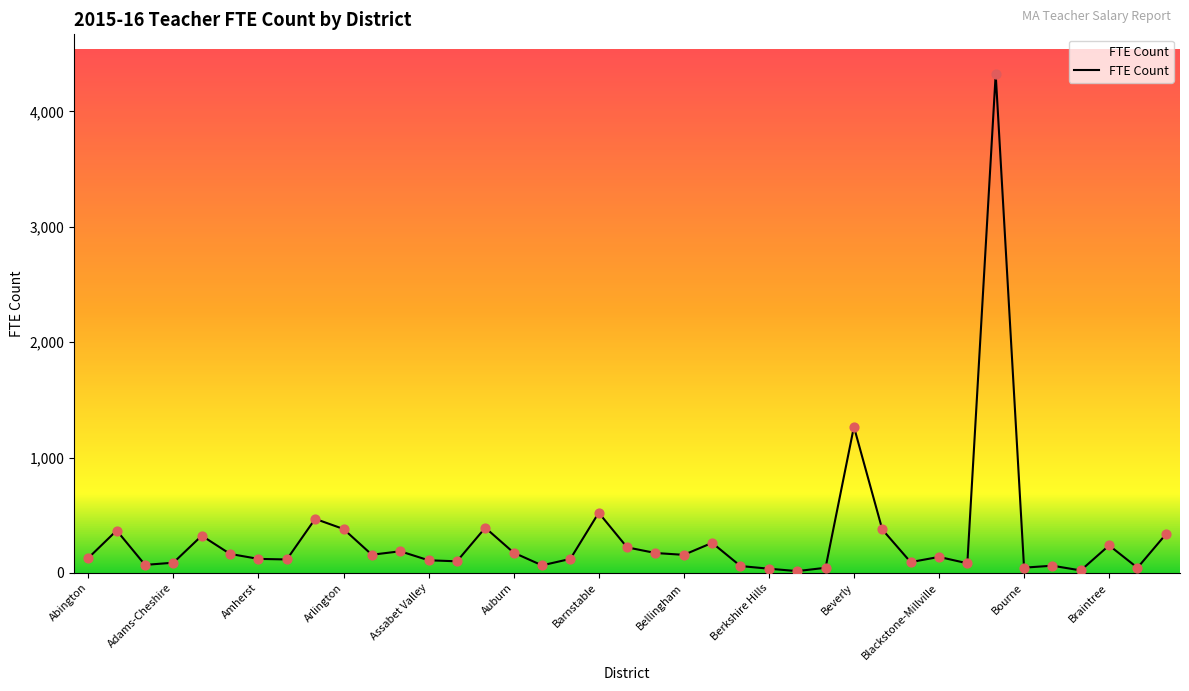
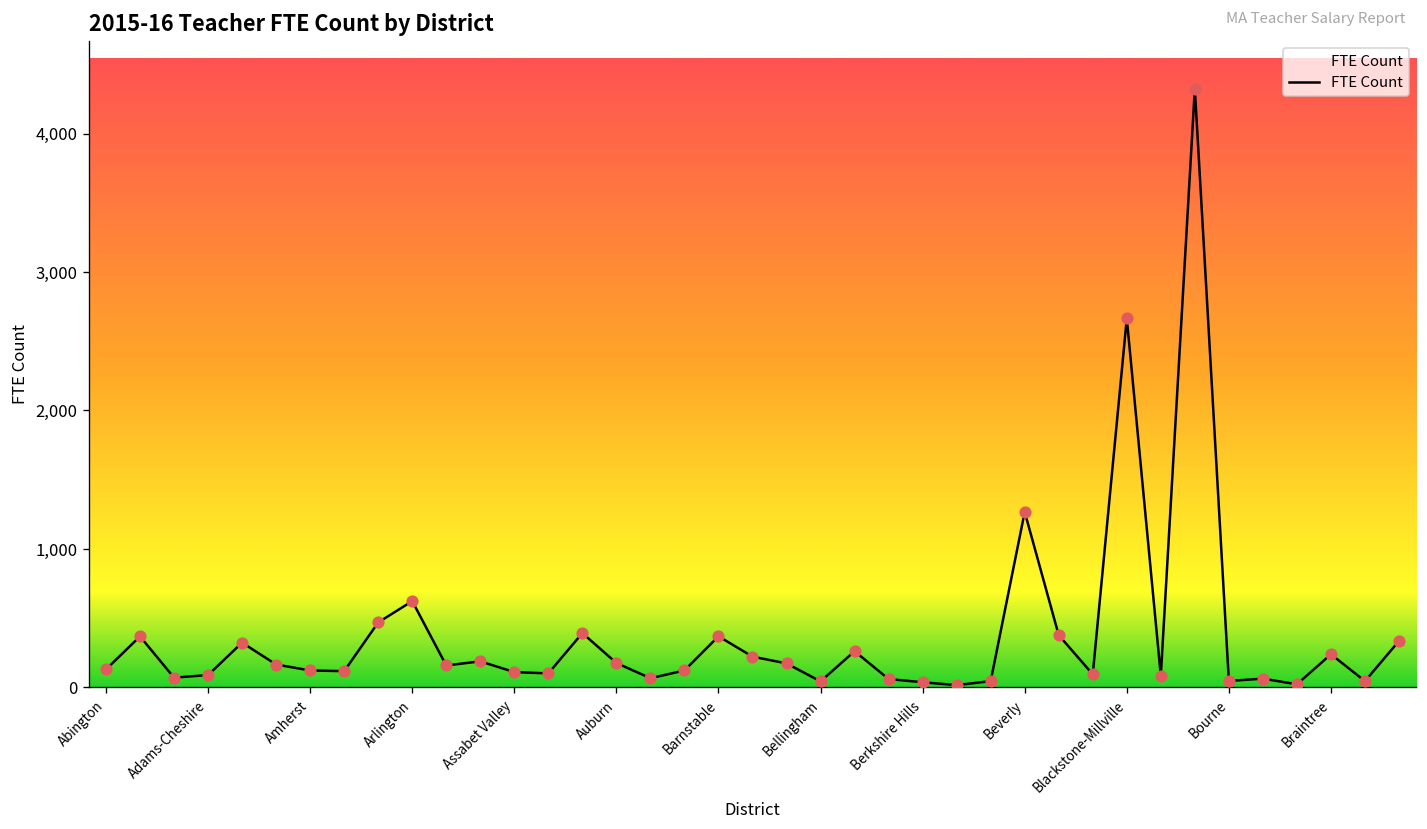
Arlington: 380 -> 620
Barnstable: 520 -> 370
Bellingham: 160 -> 40
Blackstone-Millville: 140 -> 2,670
